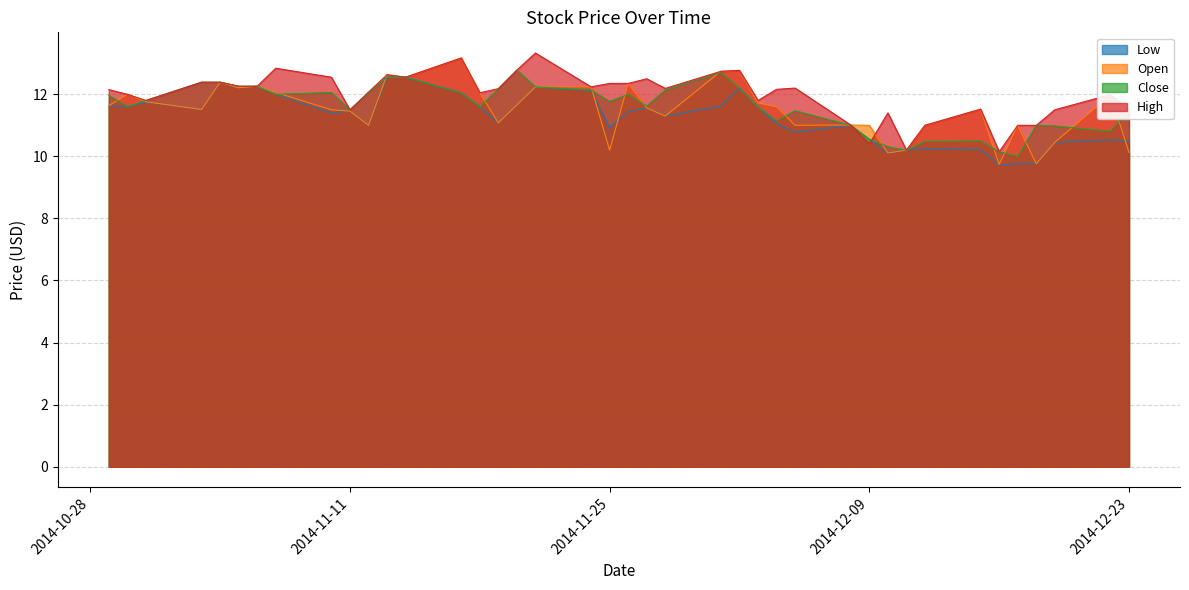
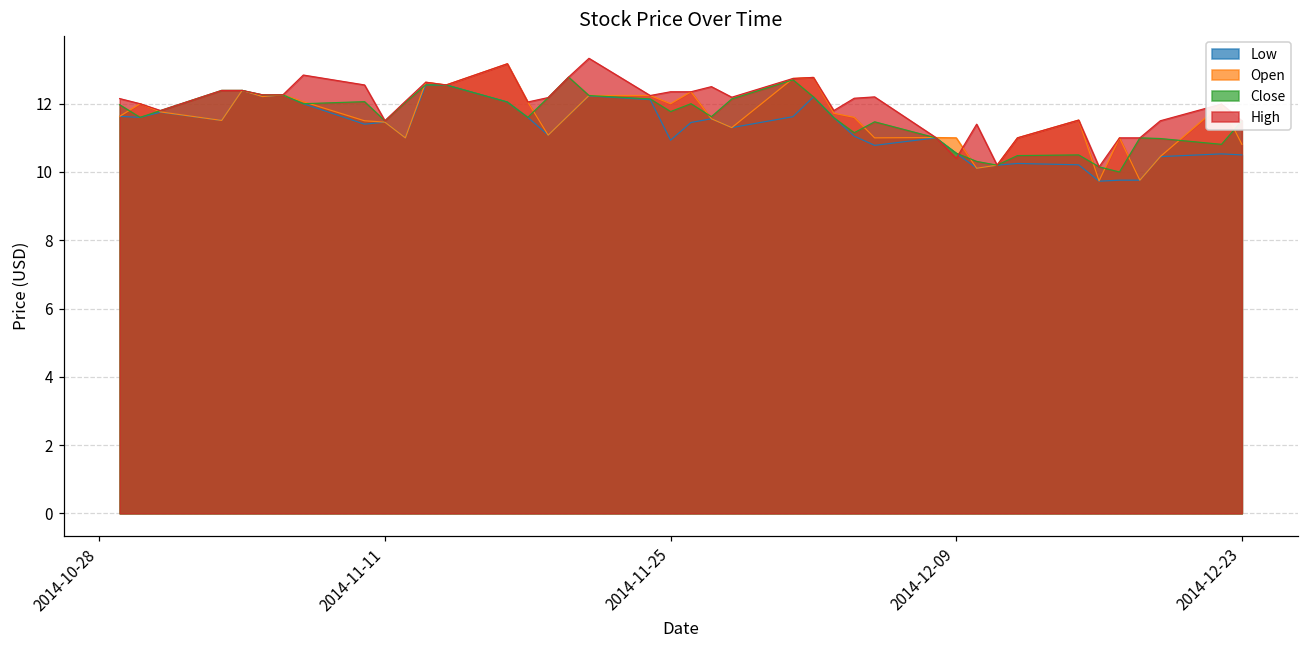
Open, 2014-11-25: 10.2 -> 12.0
Open, 2014-12-23: 10.1 -> 10.8
